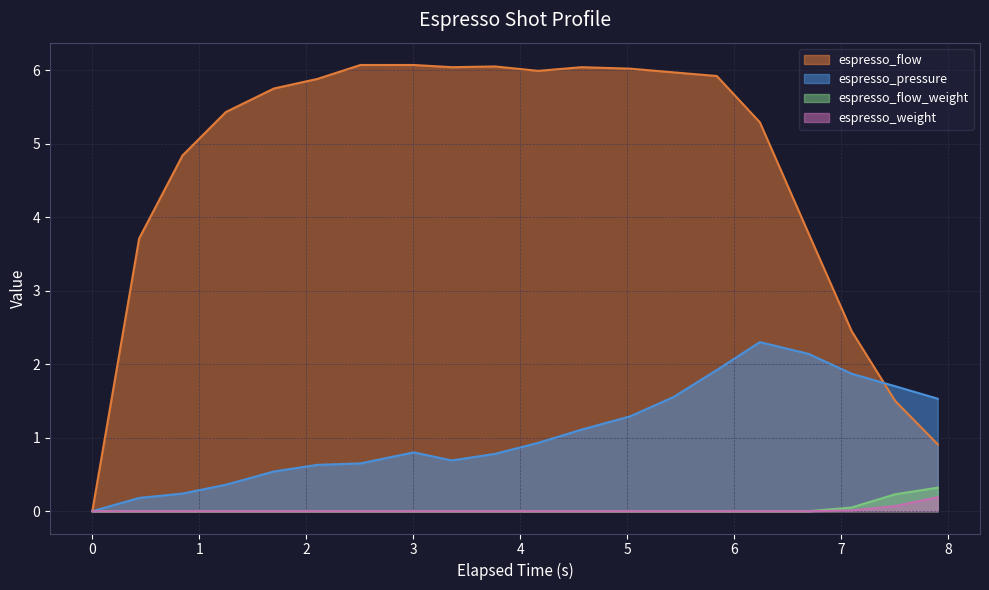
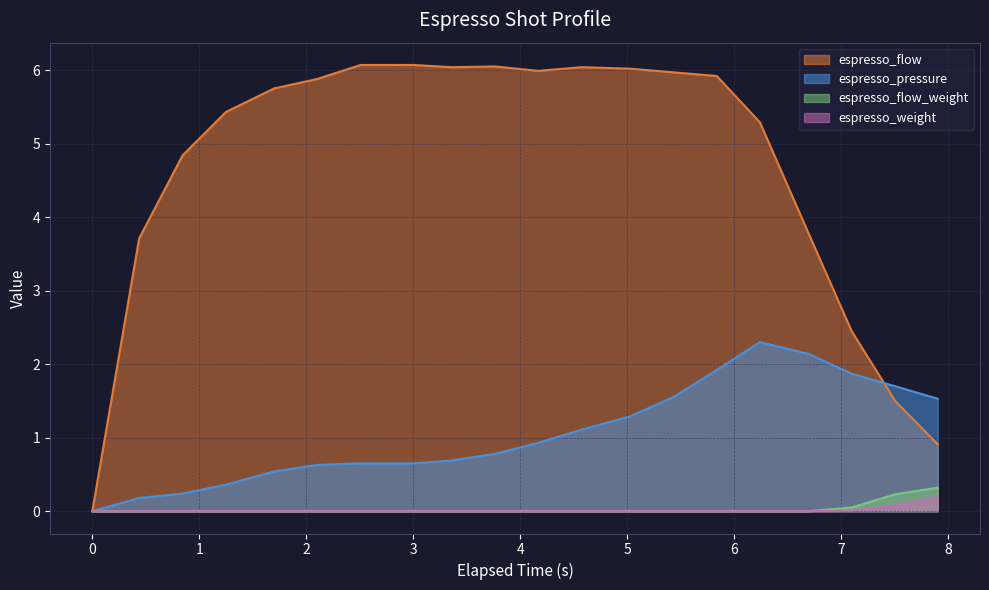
espresso_pressure, 3: 0.8 -> 0.7
